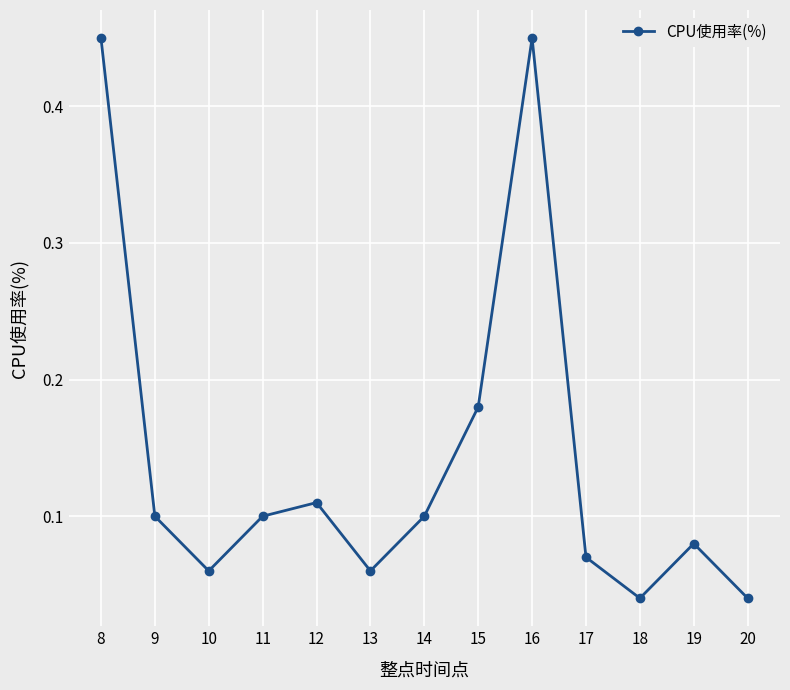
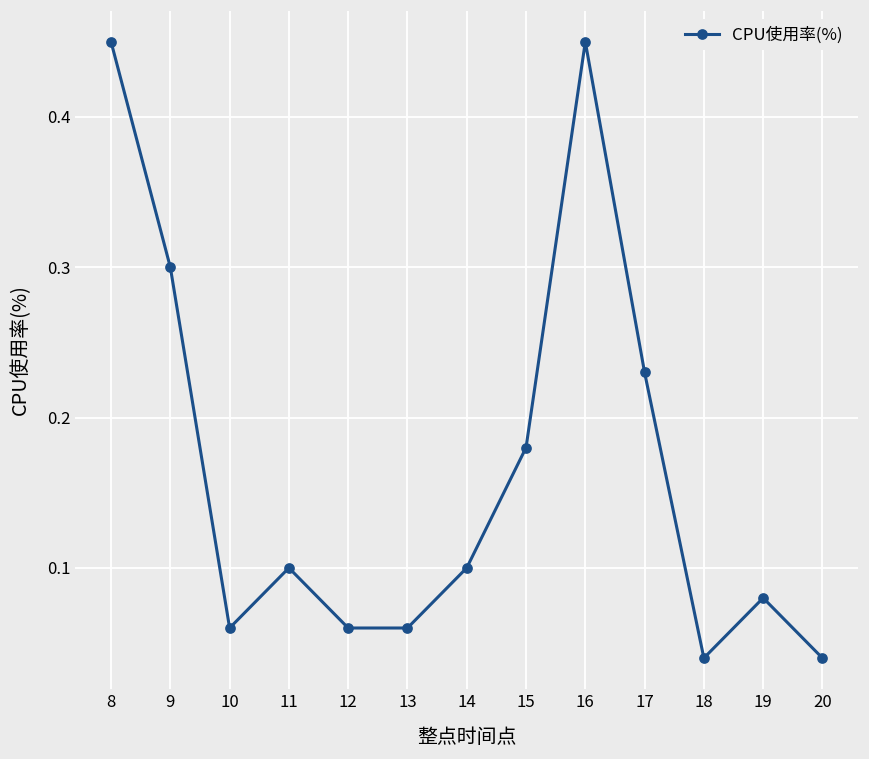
9: 0.1 -> 0.3
12: 0.11 -> 0.06
17: 0.07 -> 0.23
